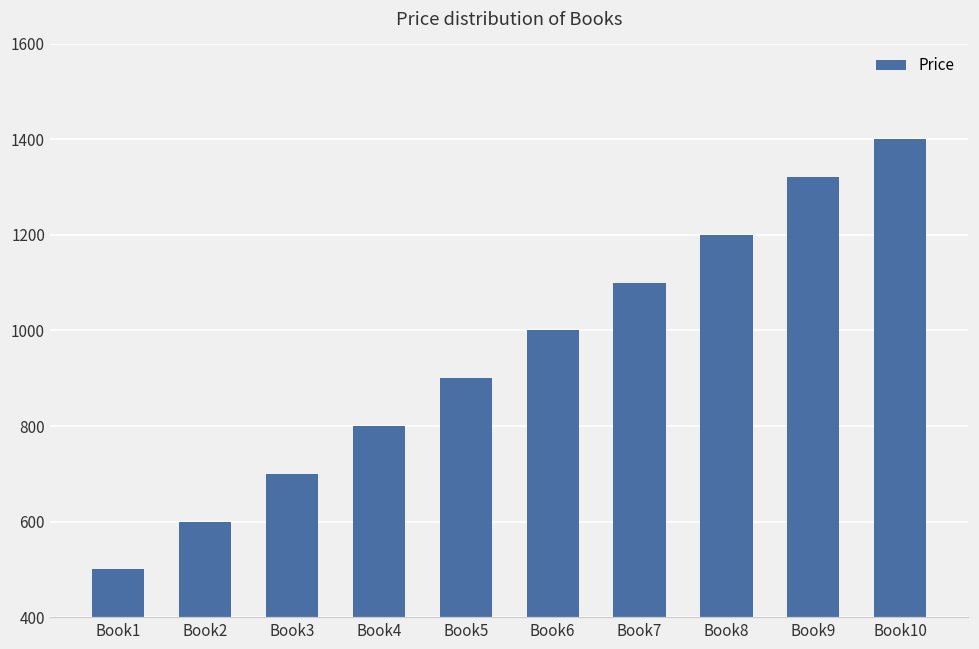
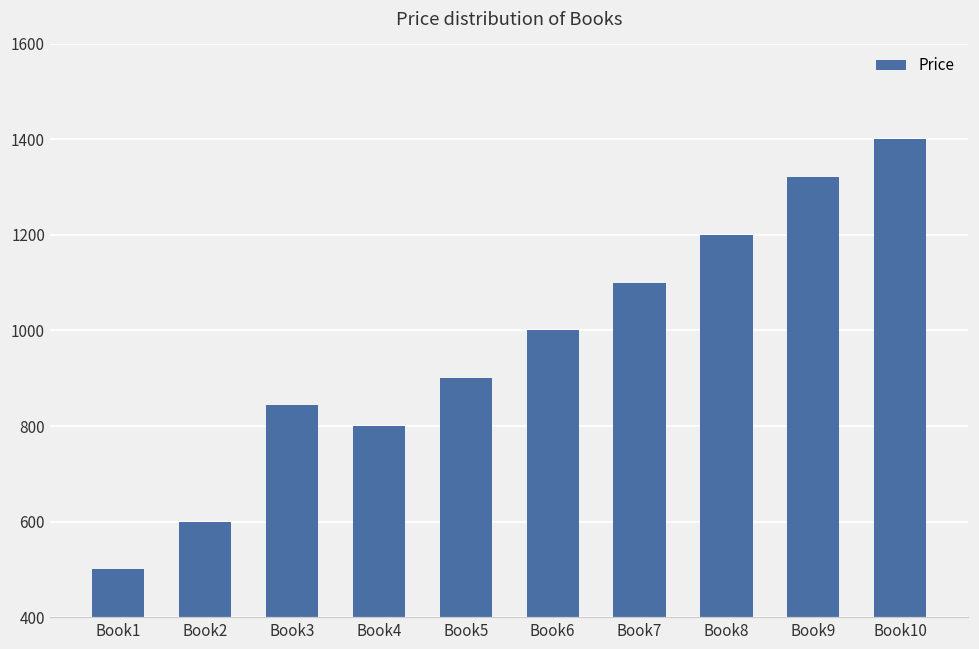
Book3: 700 -> 840
